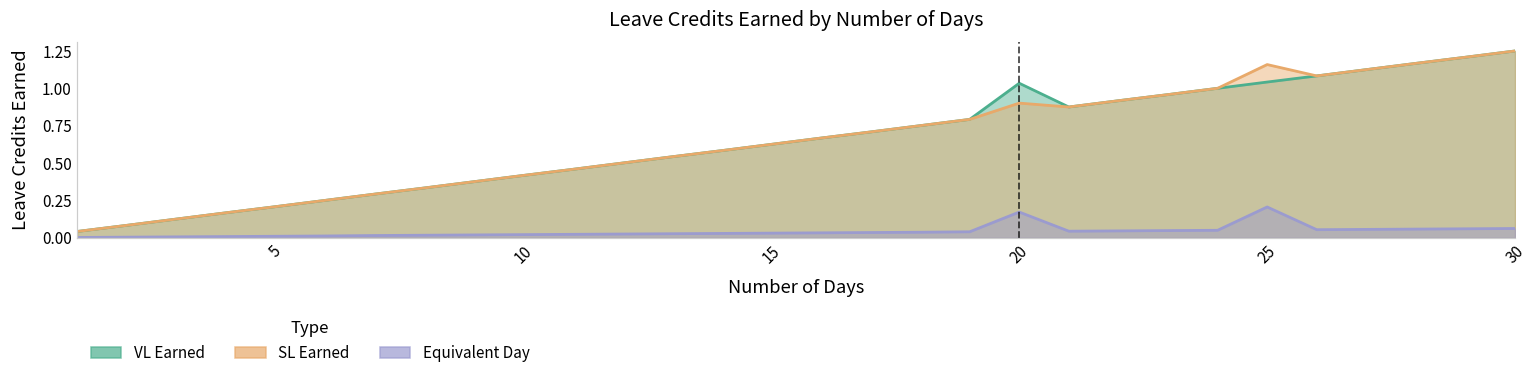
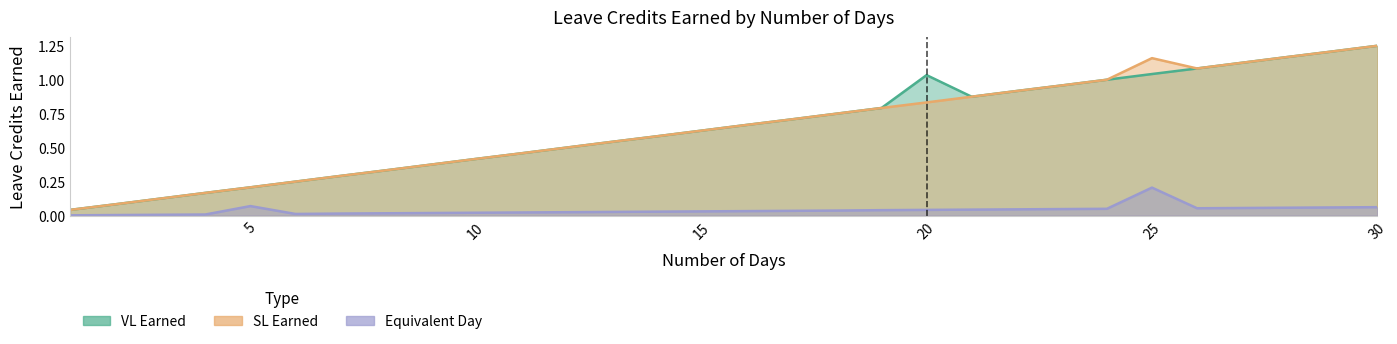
Equivalent Day, 5: 0.01 -> 0.07
SL Earned, 20: 0.90 -> 0.83
Equivalent Day, 20: 0.17 -> 0.04
